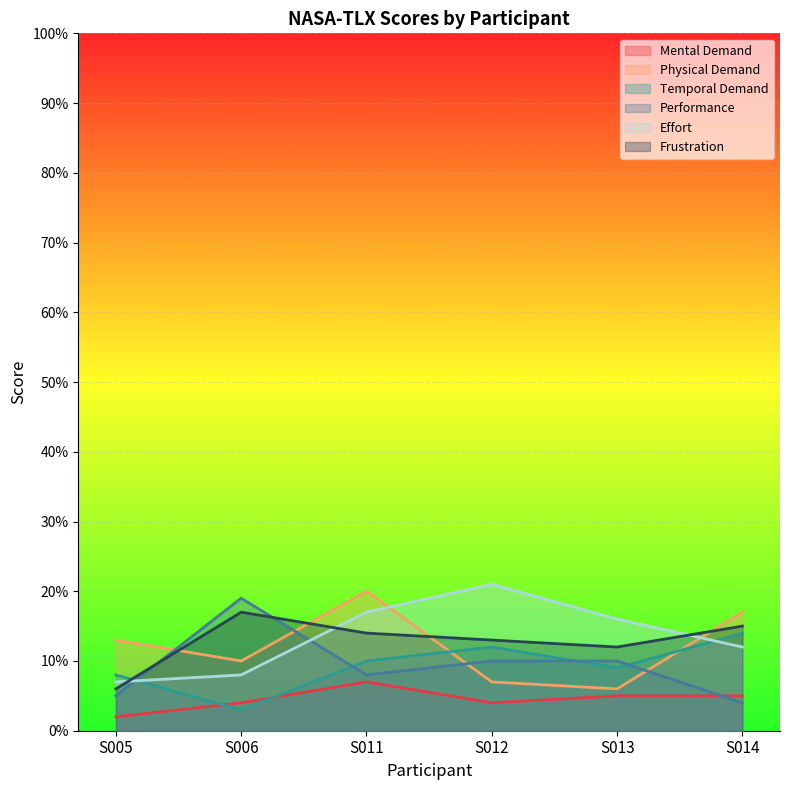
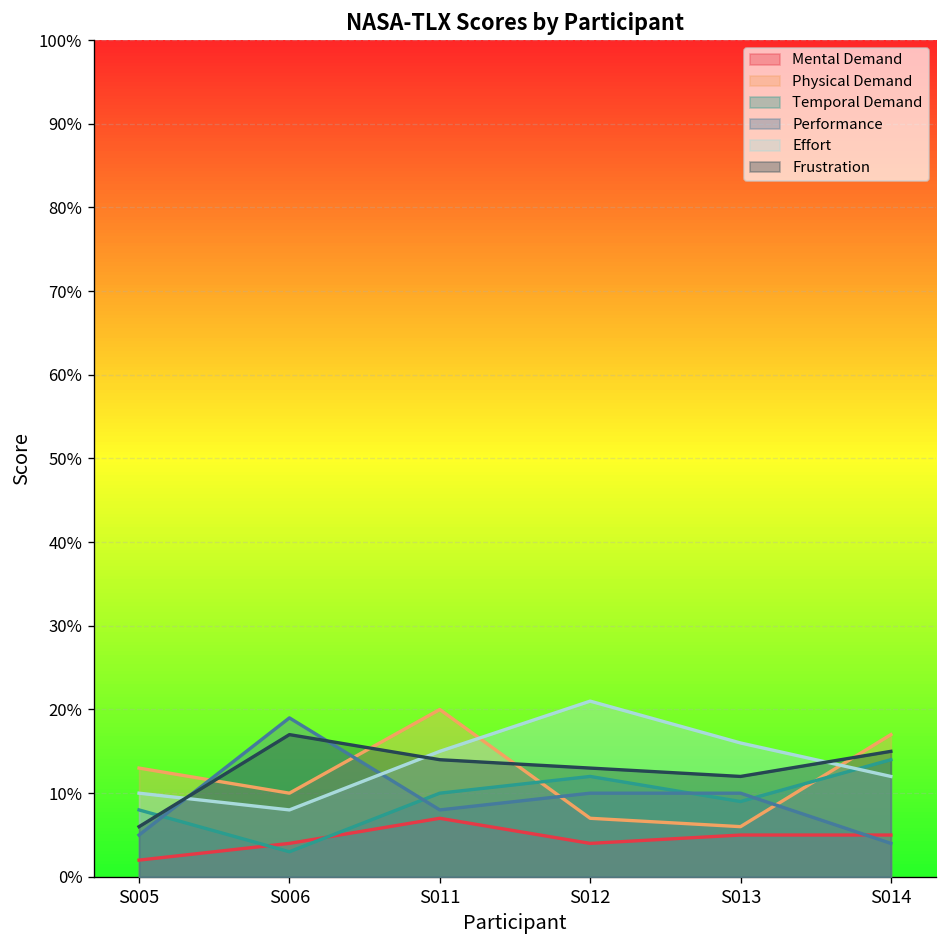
Effort, S005: 7% -> 10%
Effort, S011: 17% -> 15%
